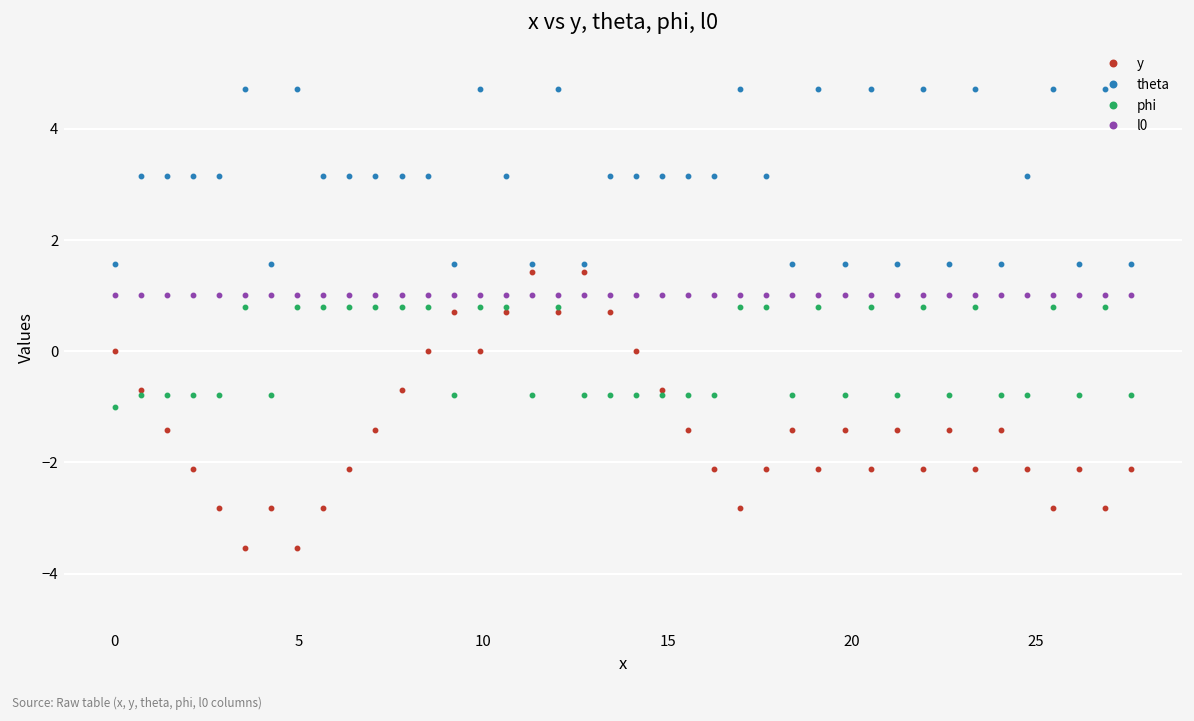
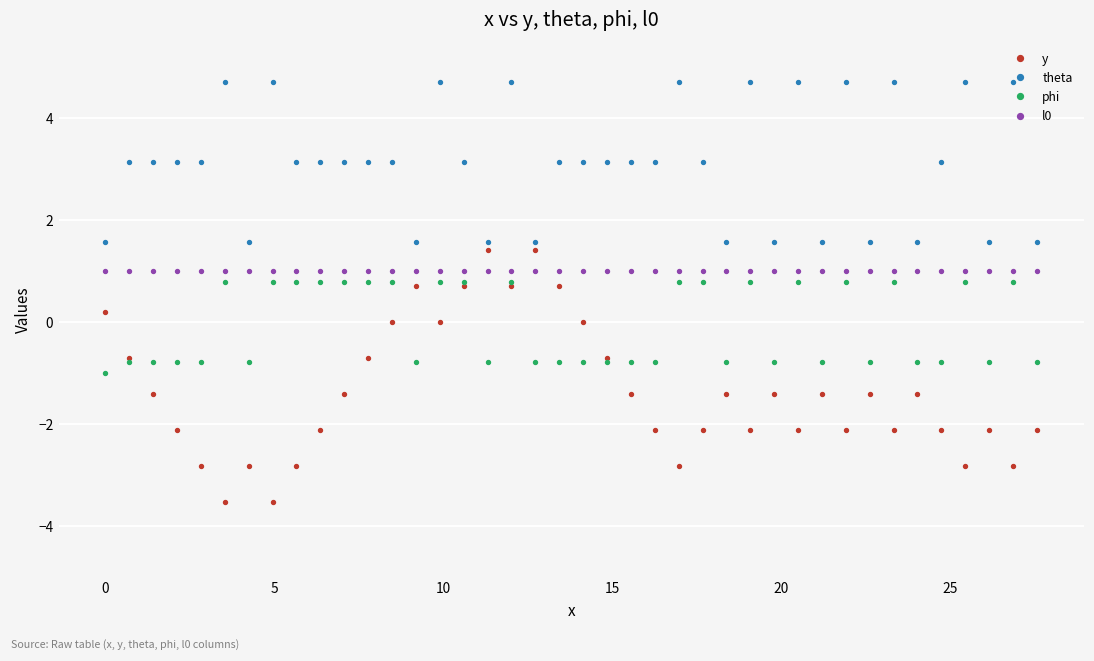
y, 0: 0.0 -> 0.2
